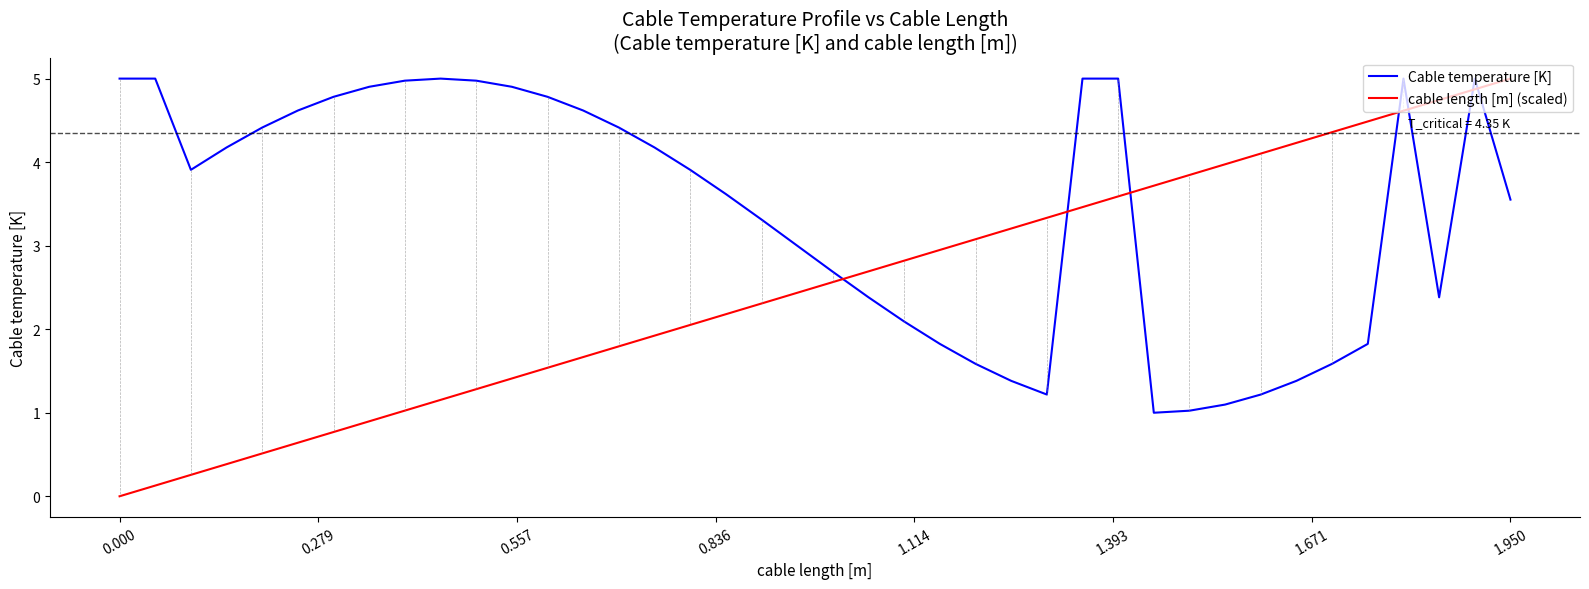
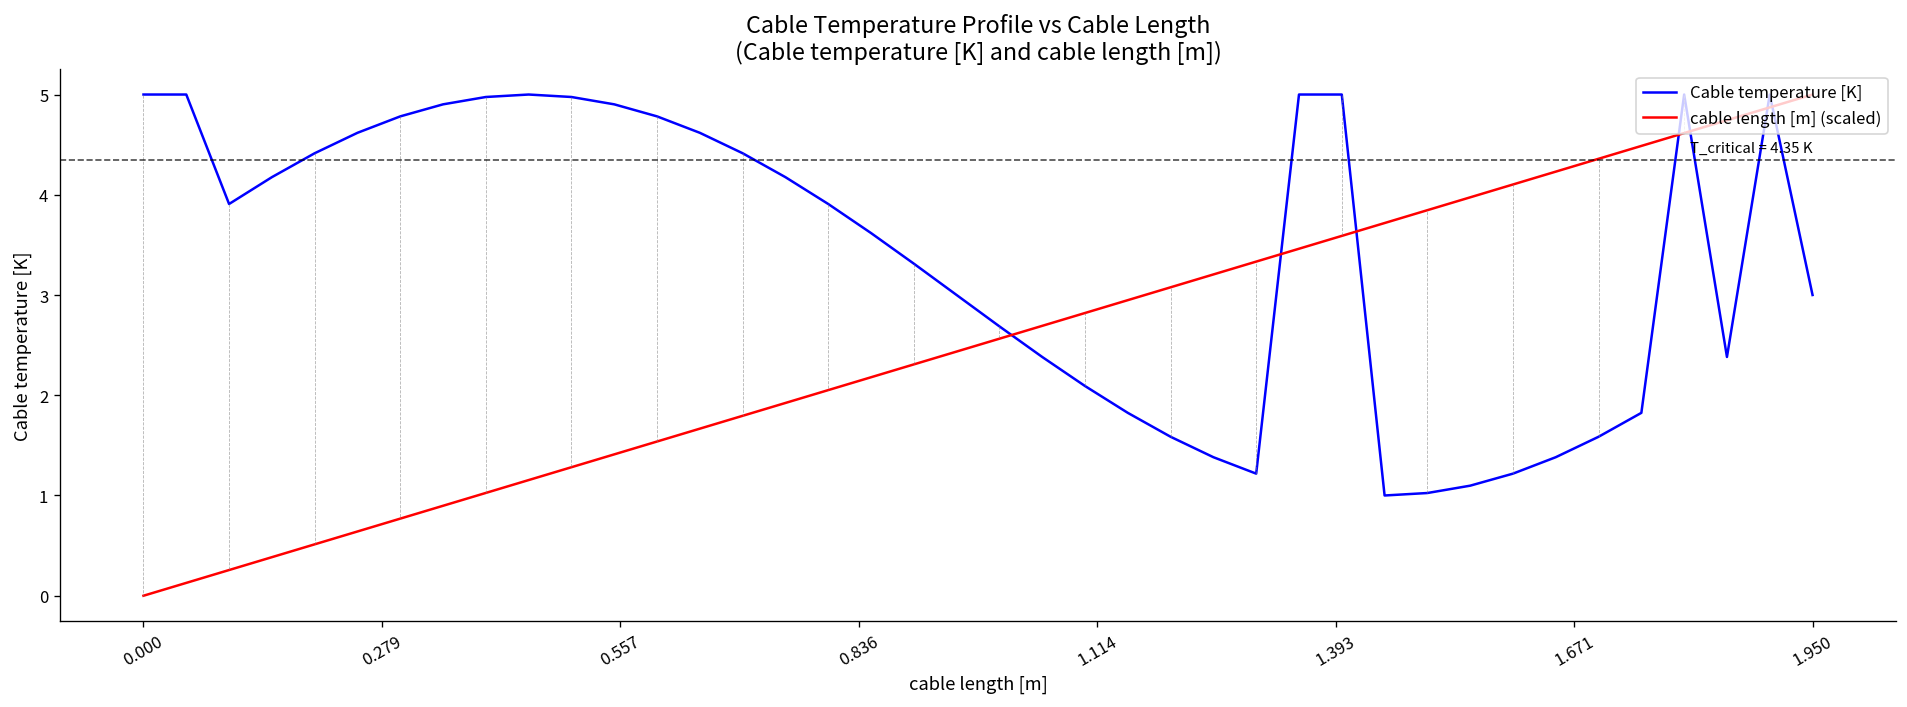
Cable temperature [K], 1.950: 3.6 -> 3.0
